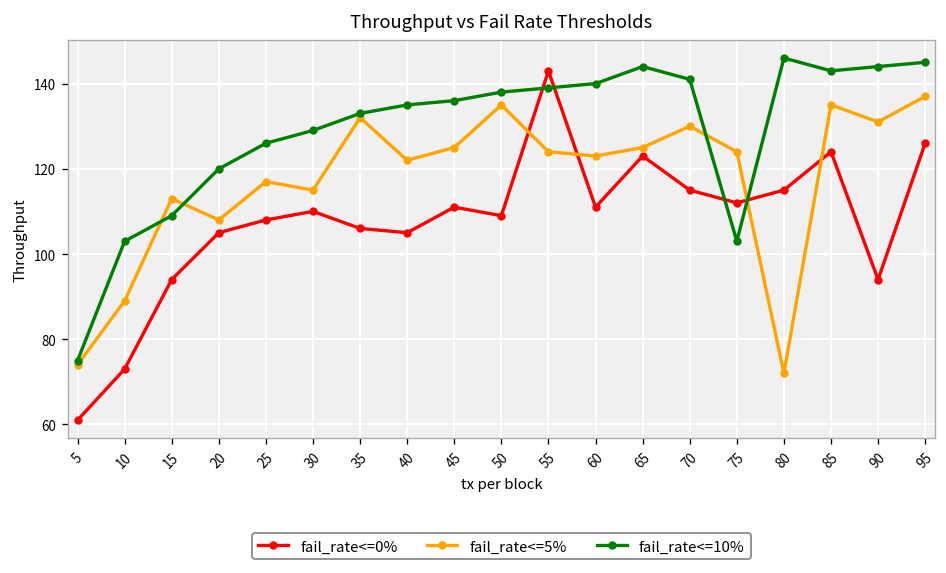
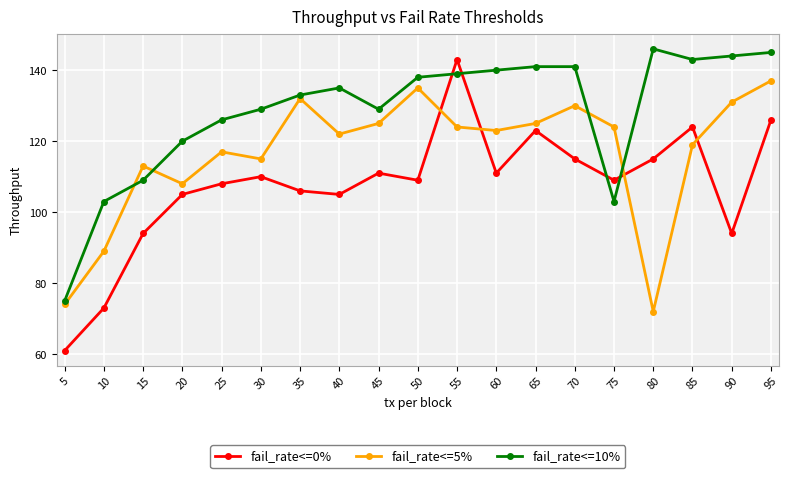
fail_rate<=10%, 45: 136 -> 129
fail_rate<=10%, 65: 144 -> 141
fail_rate<=0%, 75: 112 -> 109
fail_rate<=5%, 85: 135 -> 119
